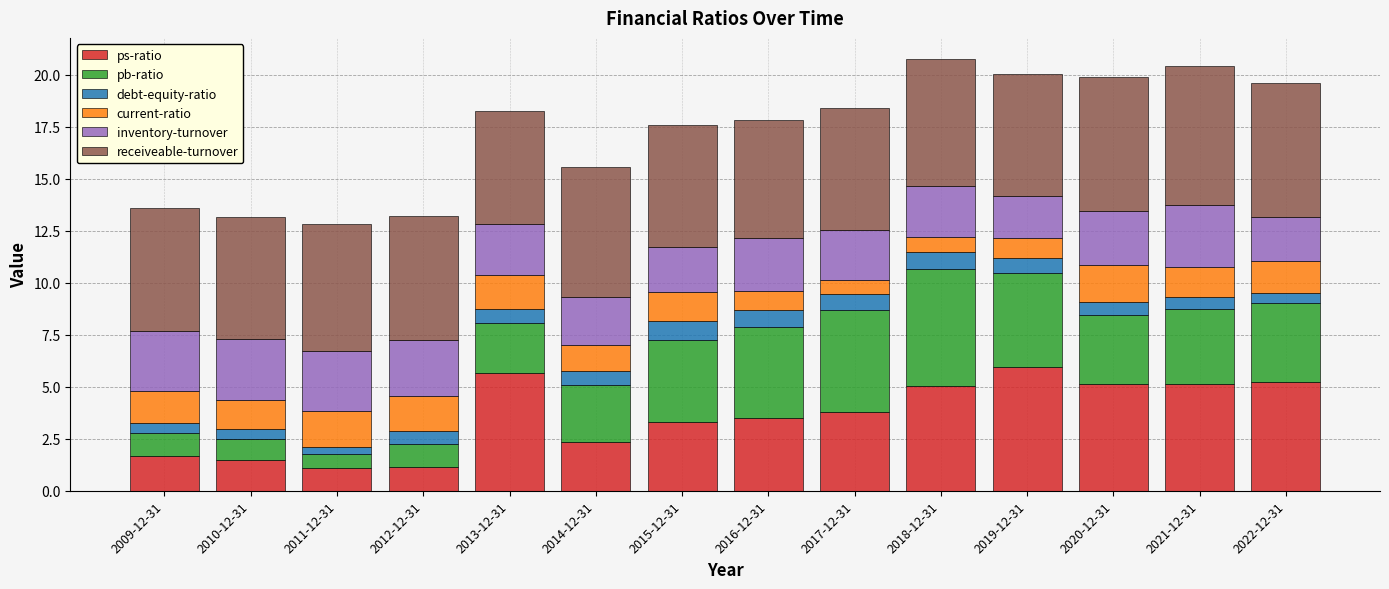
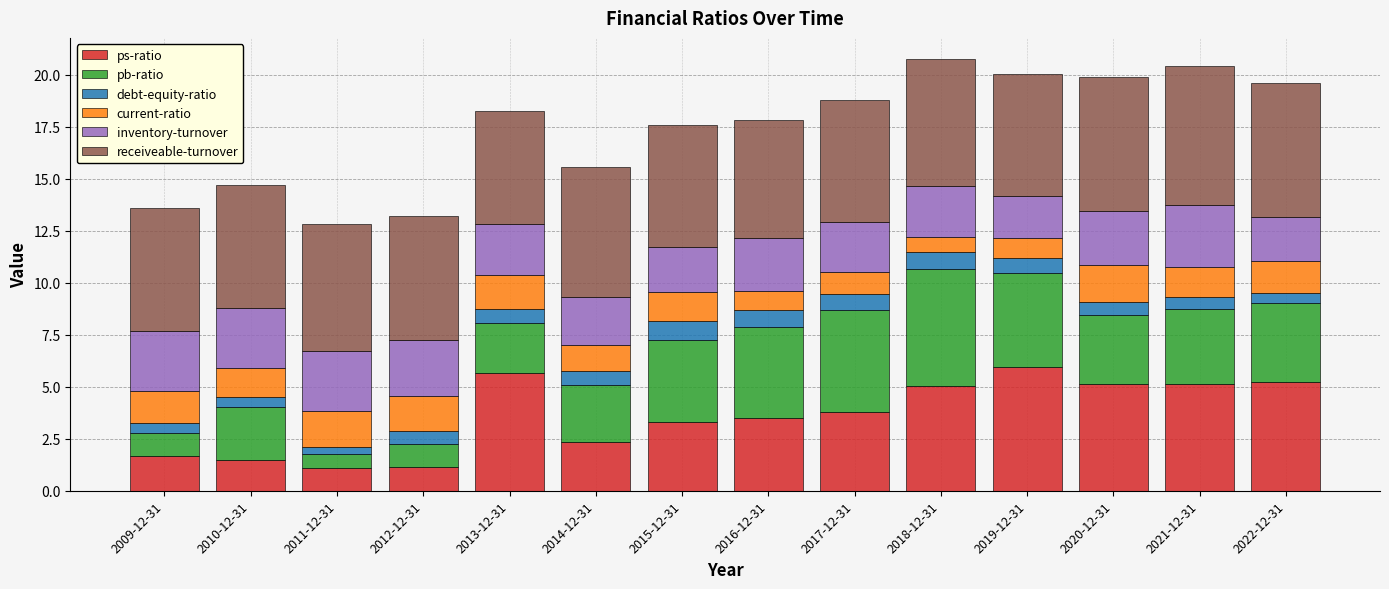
pb-ratio, 2010-12-31: 1.0 -> 2.5
current-ratio, 2017-12-31: 0.7 -> 1.1
